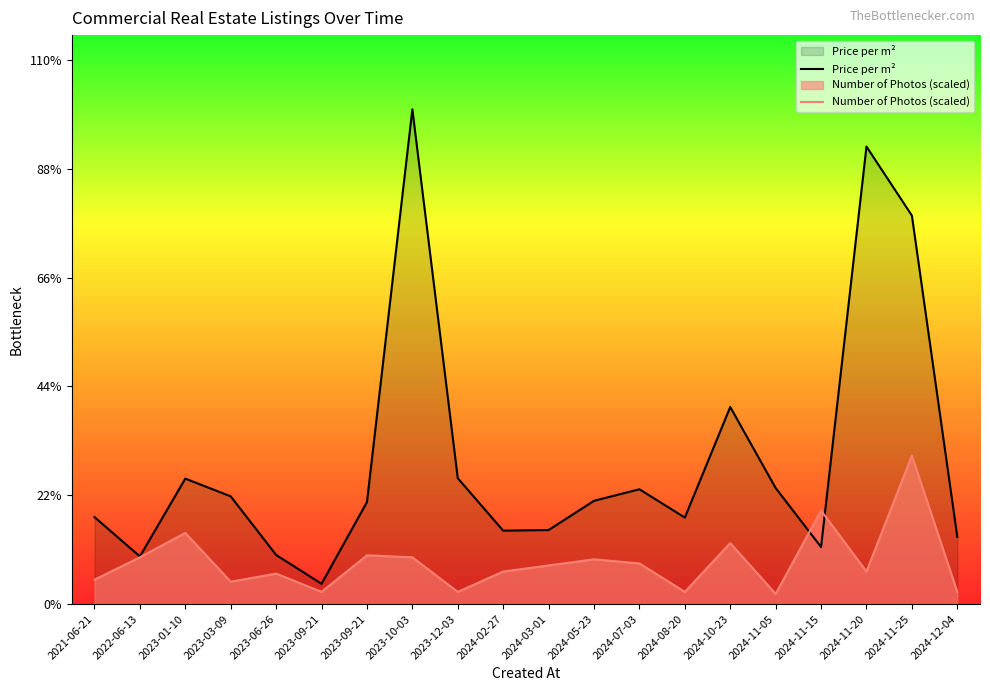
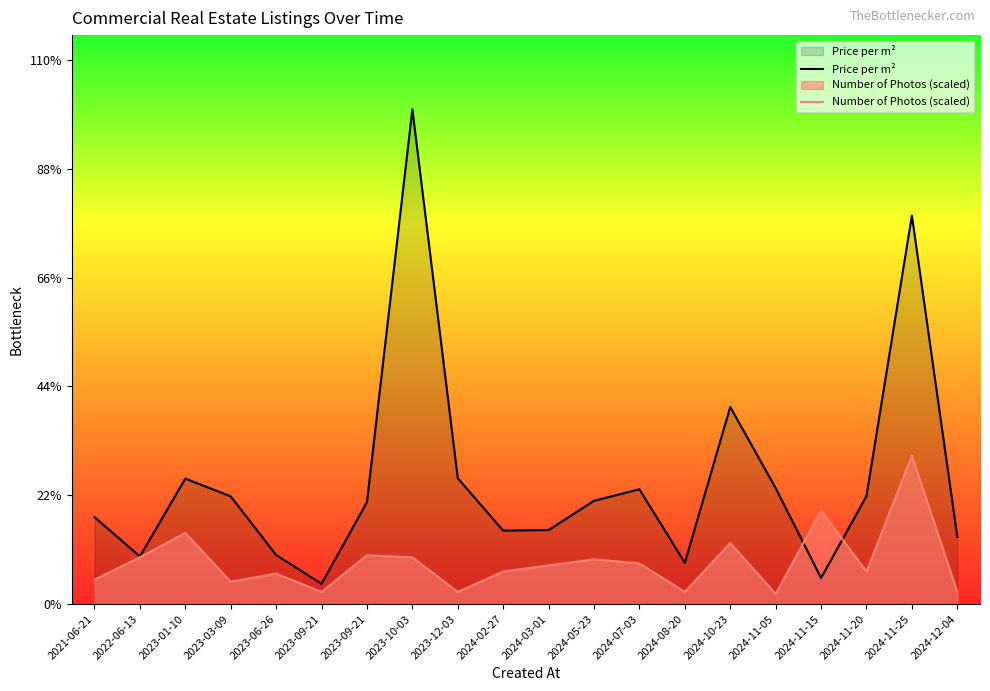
Price per m², 2024-08-20: 17% -> 8%
Price per m², 2024-11-15: 12% -> 5%
Price per m², 2024-11-20: 92% -> 22%
